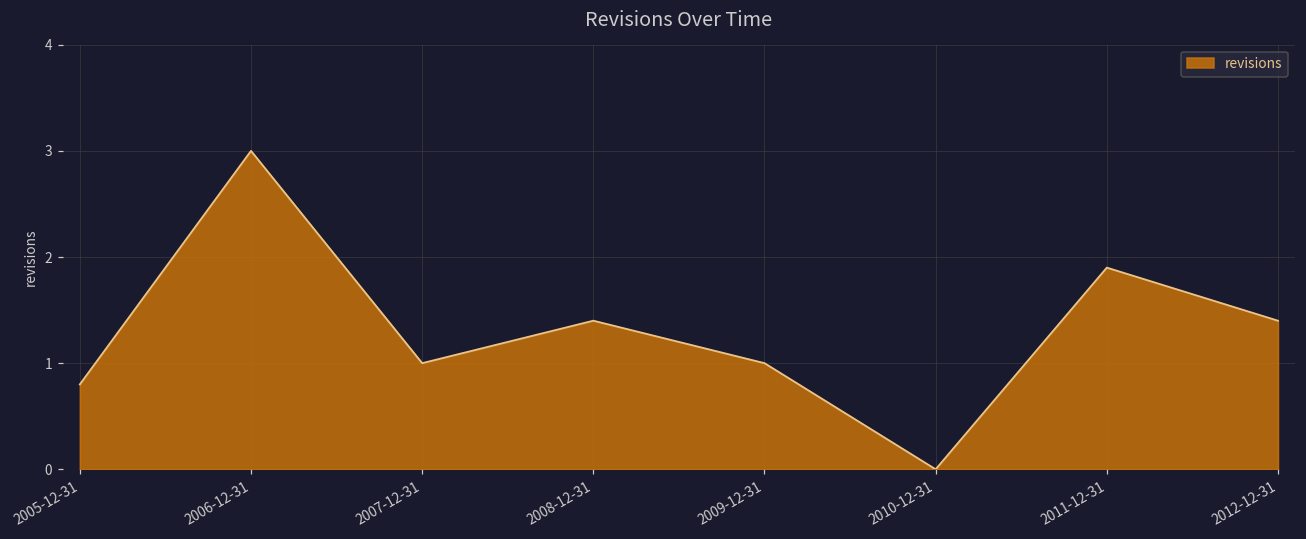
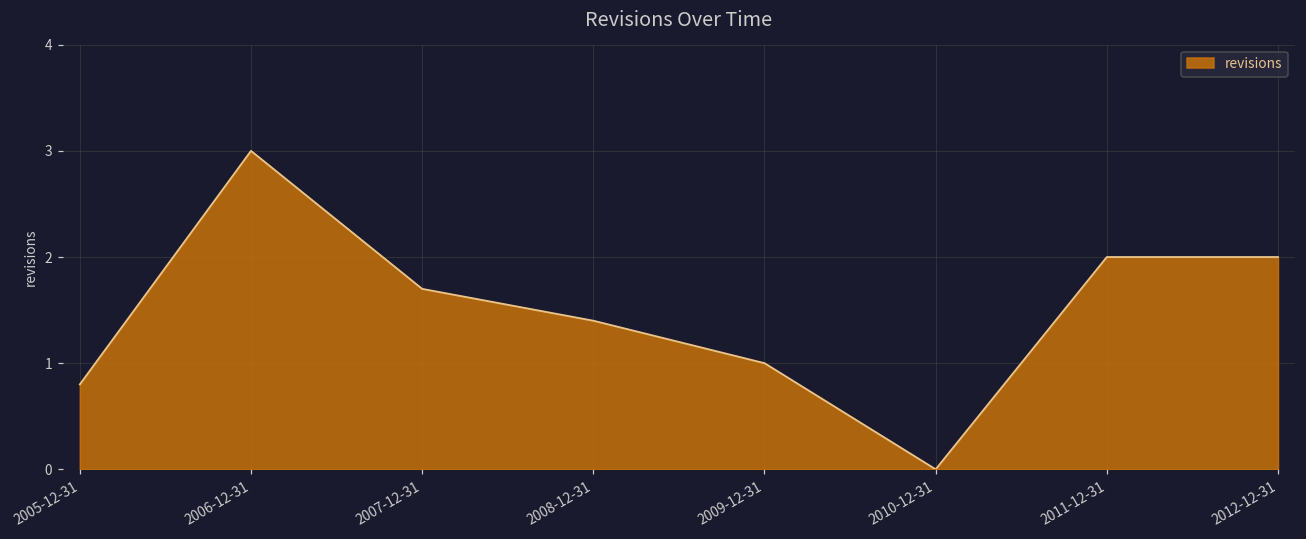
2007-12-31: 1.0 -> 1.7
2011-12-31: 1.9 -> 2.0
2012-12-31: 1.4 -> 2.0
